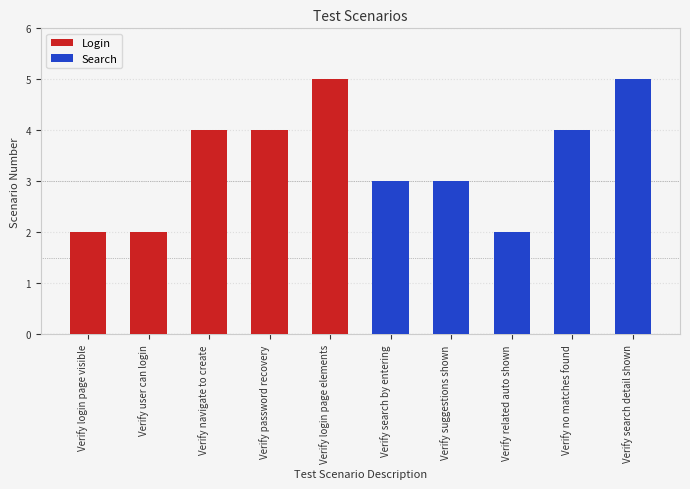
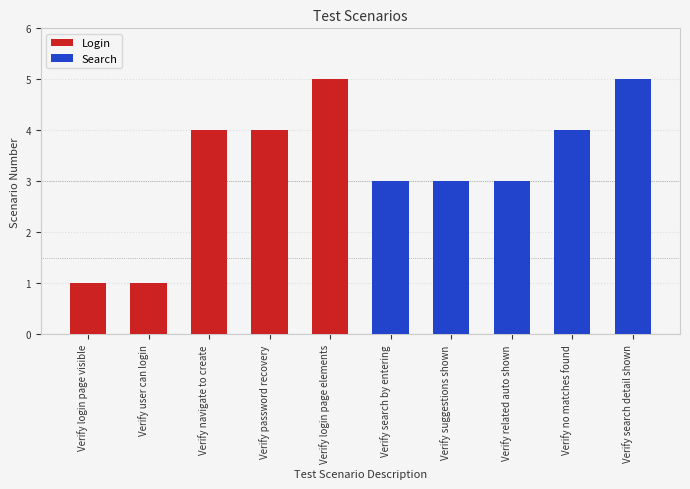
Login, Verify login page visible: 2 -> 1
Login, Verify user can login: 2 -> 1
Search, Verify related auto shown: 2 -> 3
